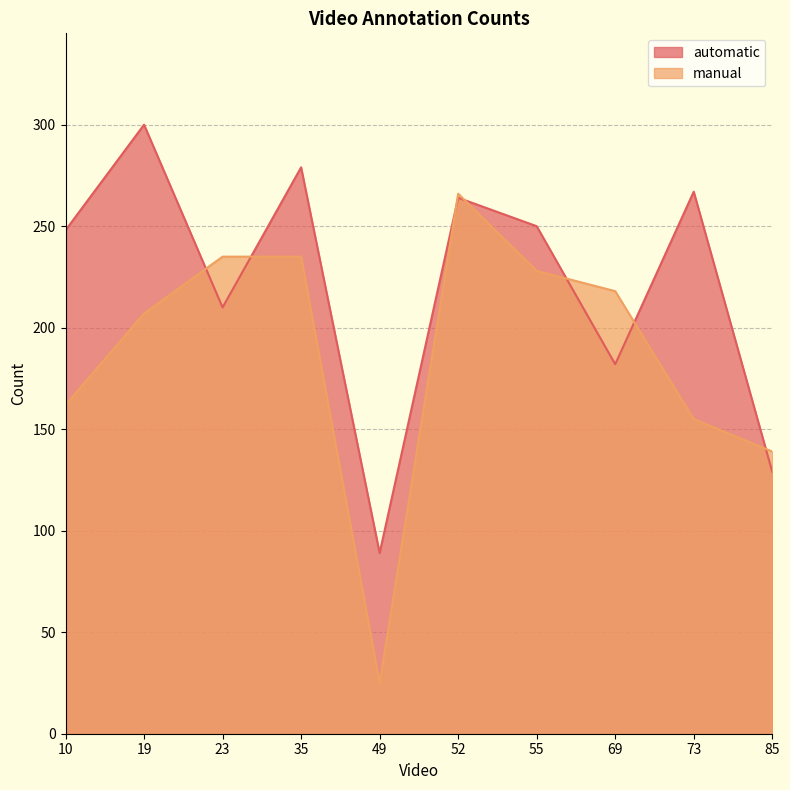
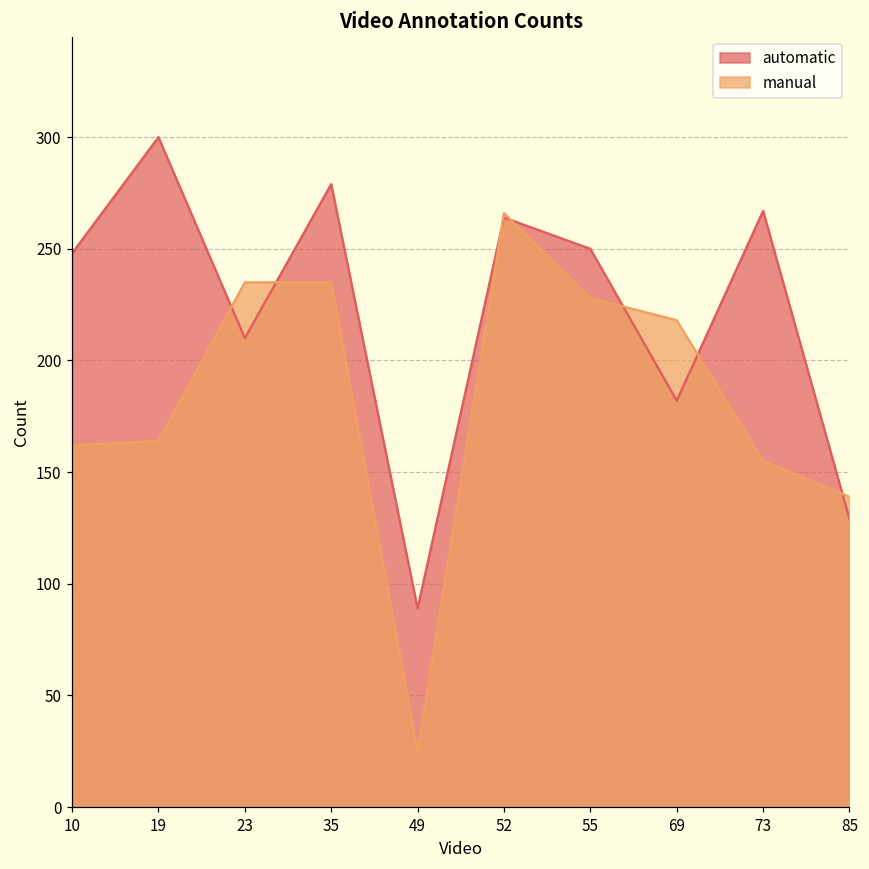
manual, 19: 207 -> 164
